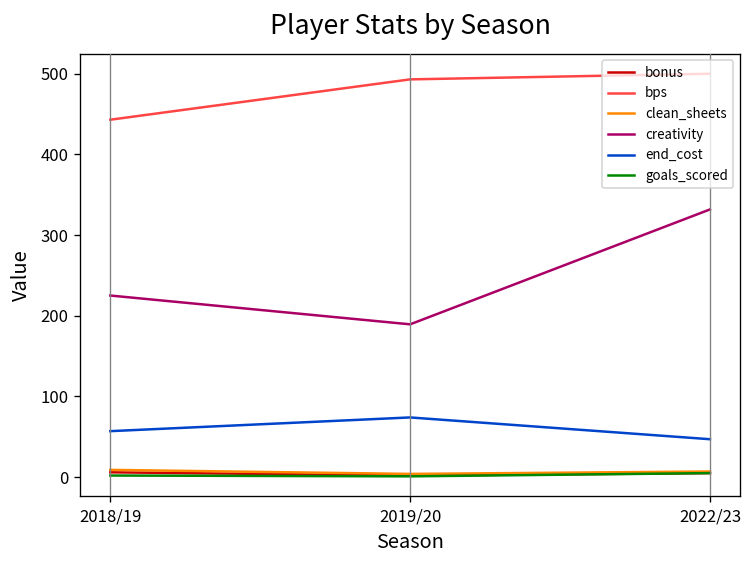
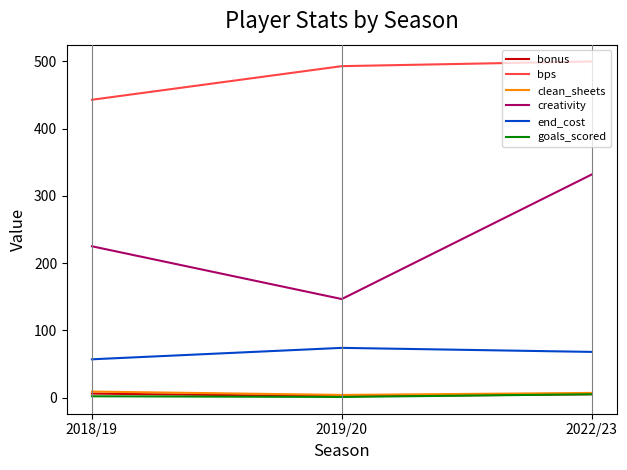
creativity, 2019/20: 190 -> 150
end_cost, 2022/23: 50 -> 70
